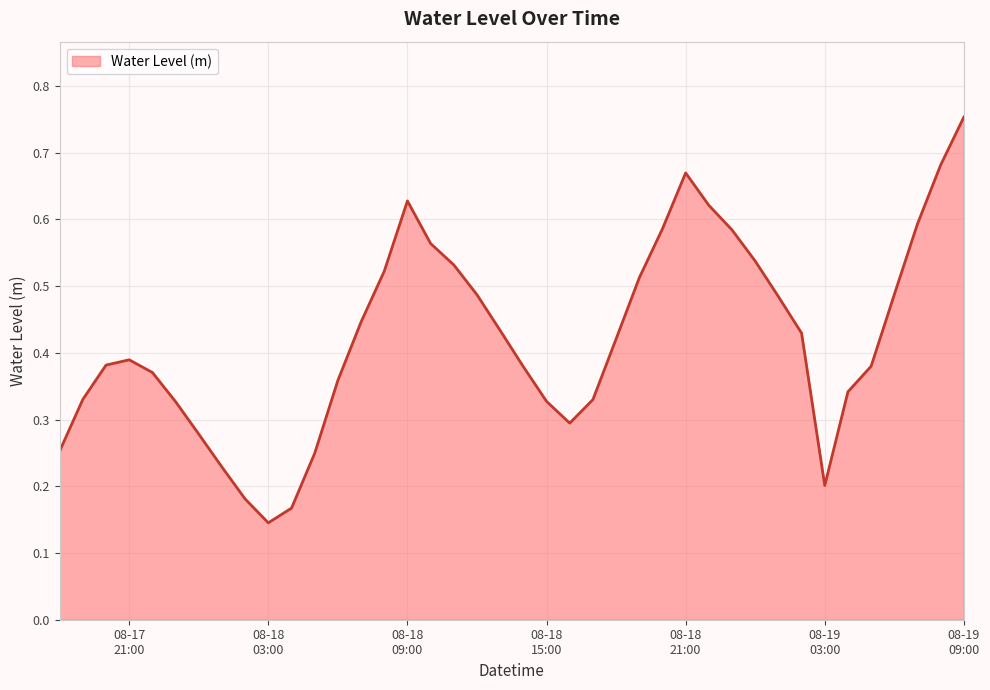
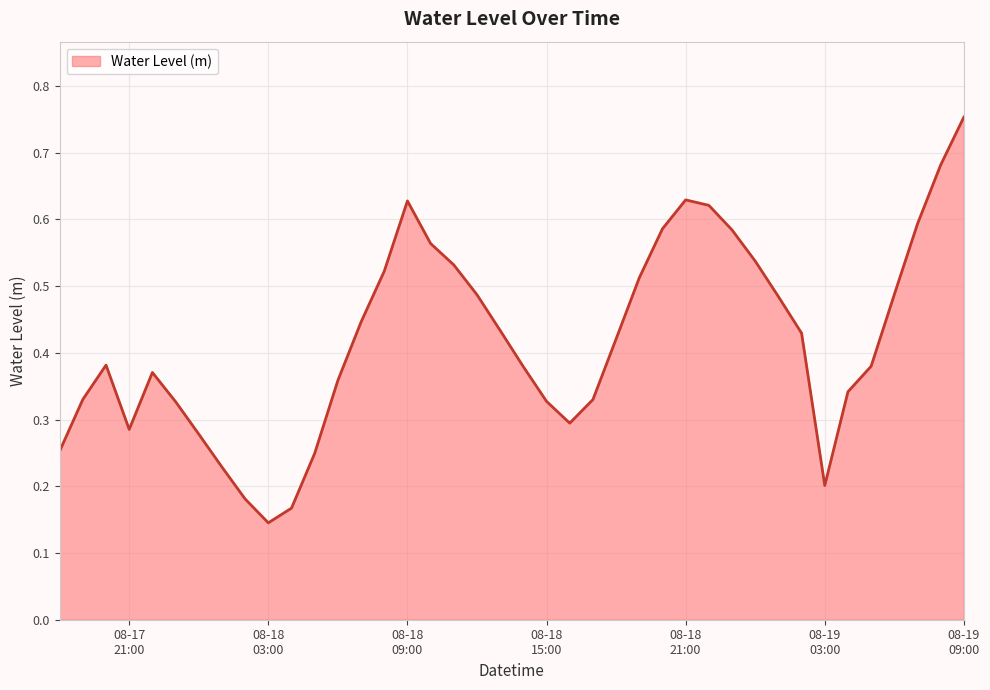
08-17 21:00: 0.39 -> 0.29
08-18 21:00: 0.67 -> 0.63
